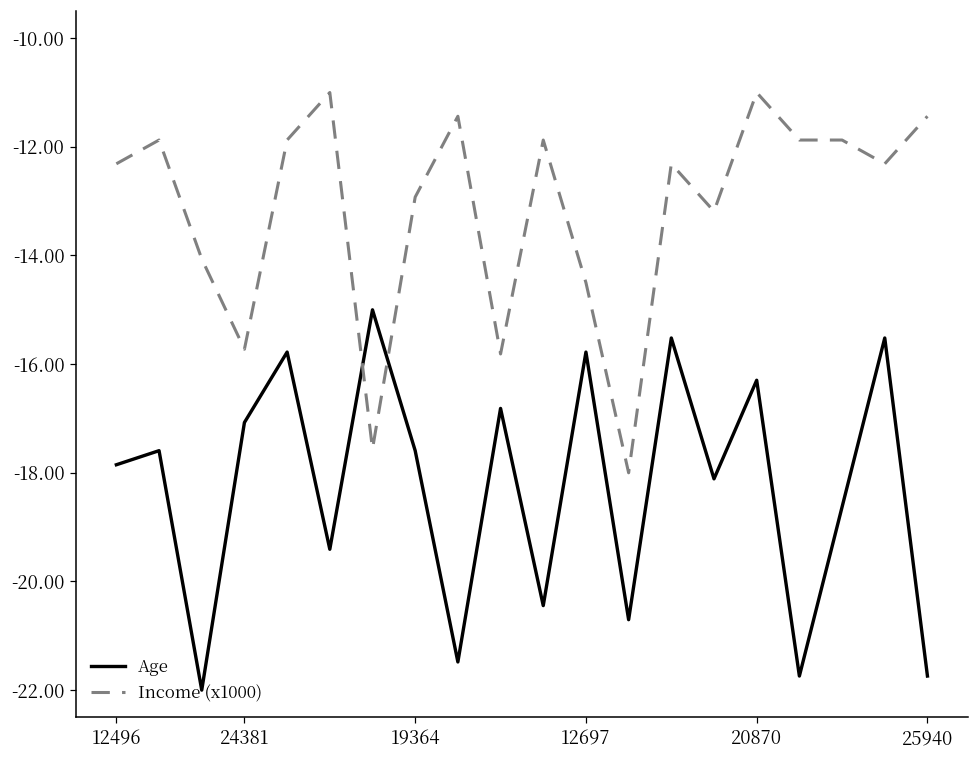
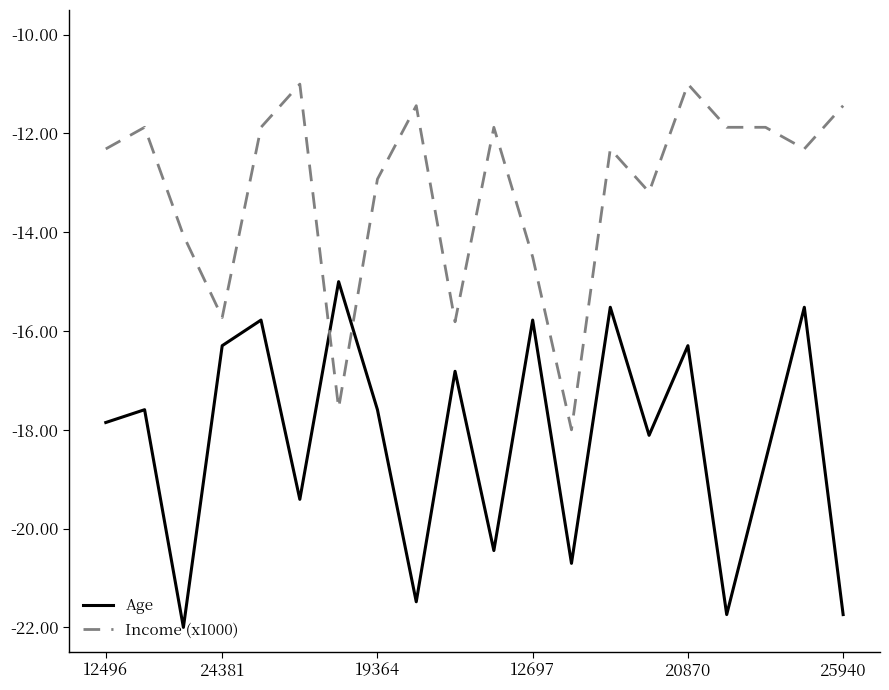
Age, 24381: -17.1 -> -16.3
